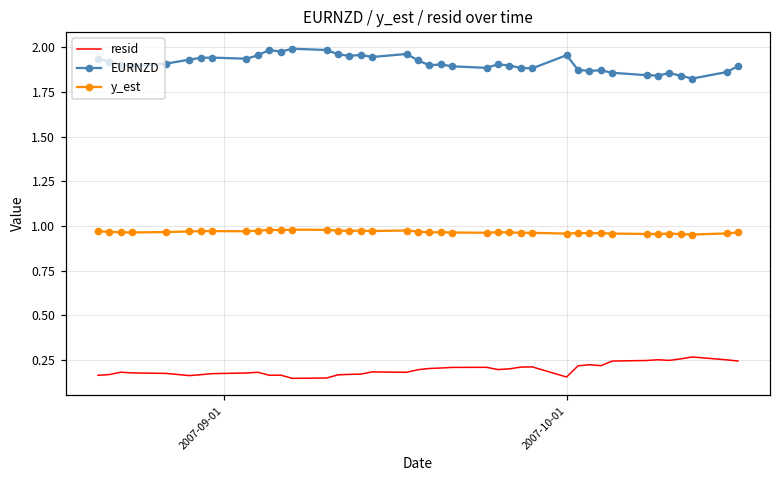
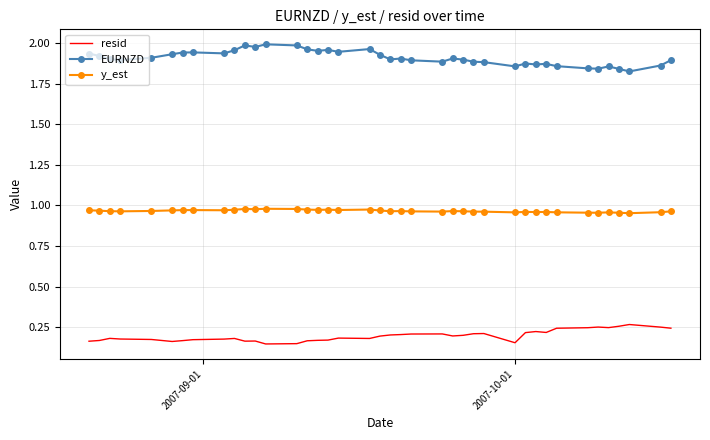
EURNZD, 2007-10-01: 1.96 -> 1.86
